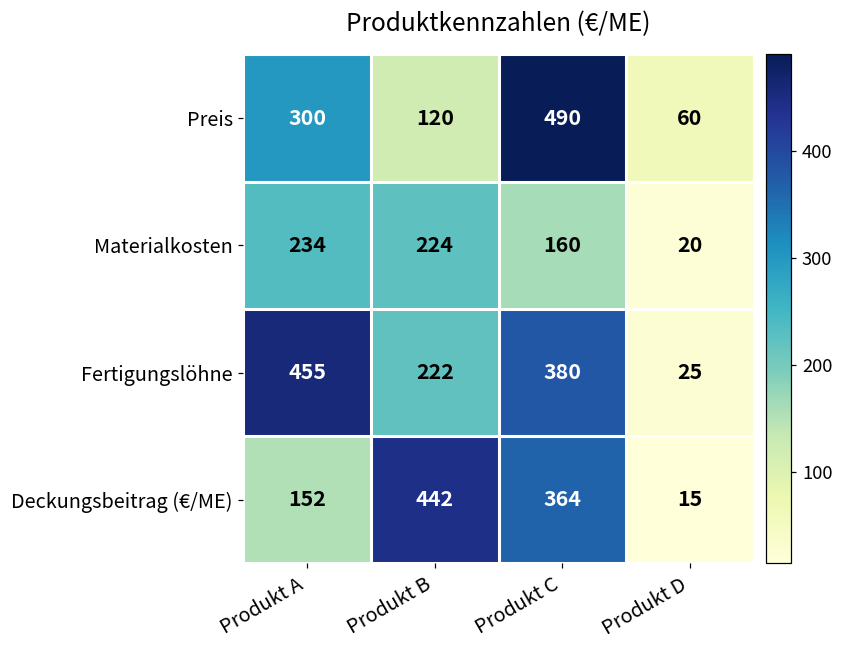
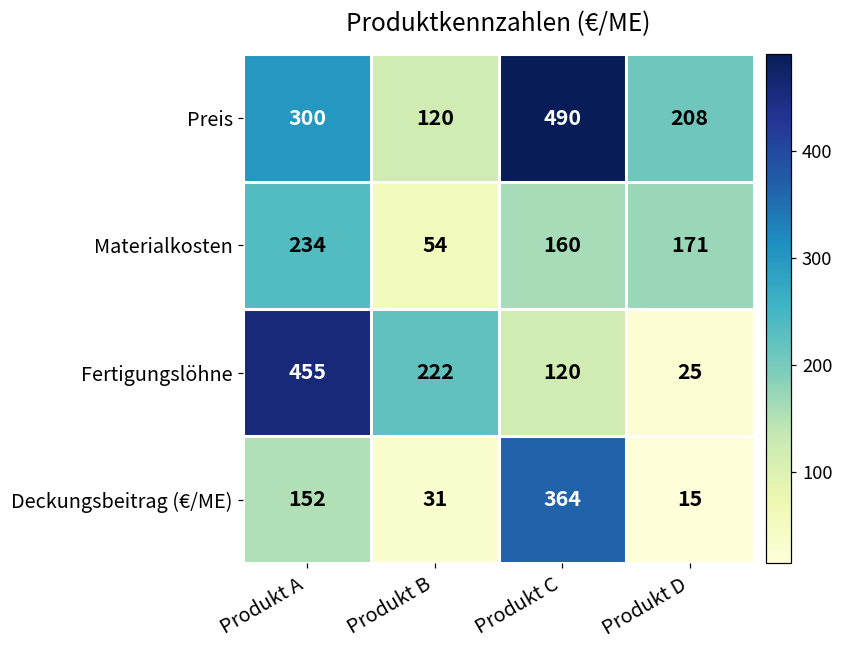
Preis, Produkt D: 60 -> 208
Materialkosten, Produkt B: 224 -> 54
Materialkosten, Produkt D: 20 -> 171
Fertigungslöhne, Produkt C: 380 -> 120
Deckungsbeitrag (€/ME), Produkt B: 442 -> 31
